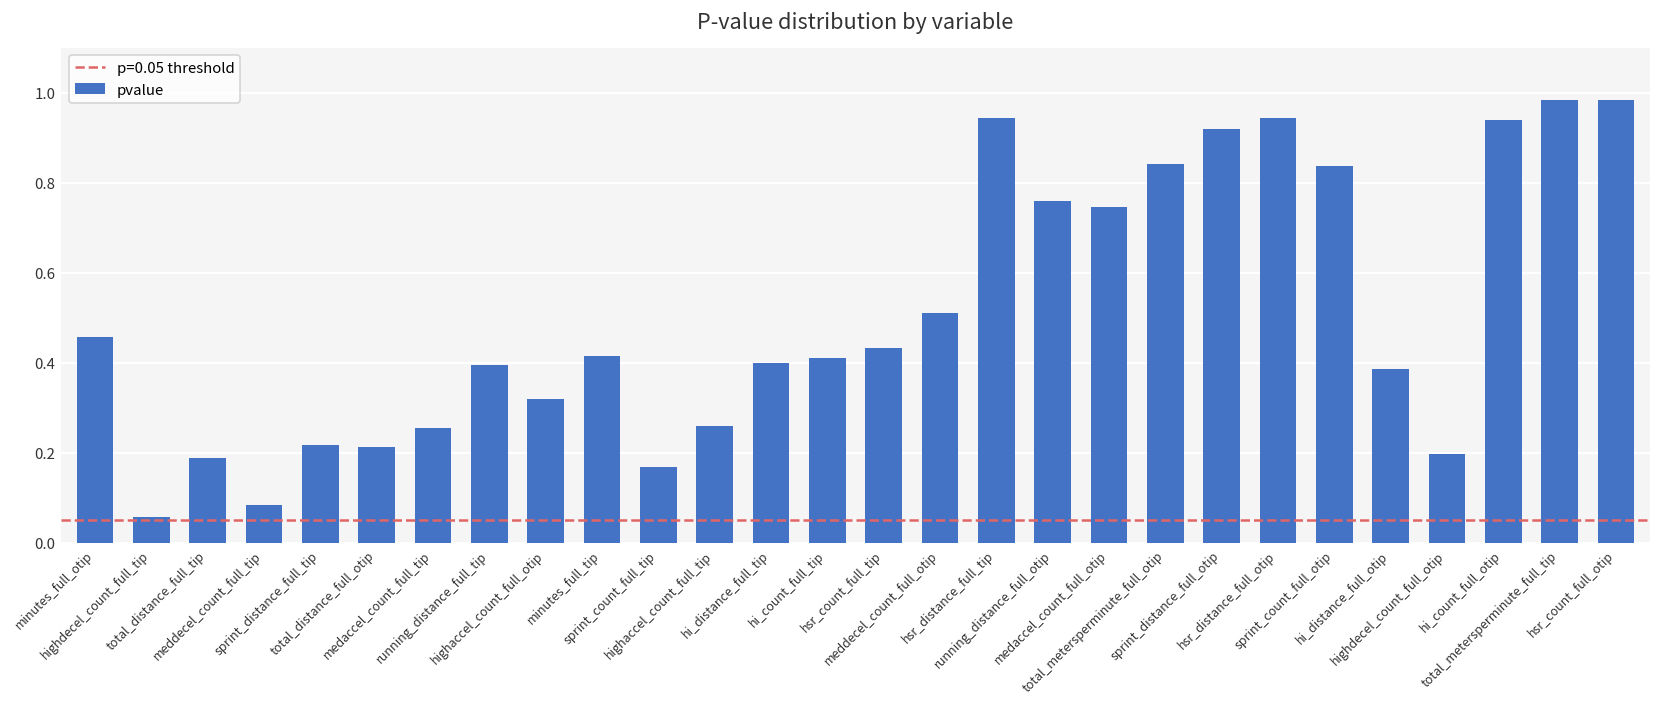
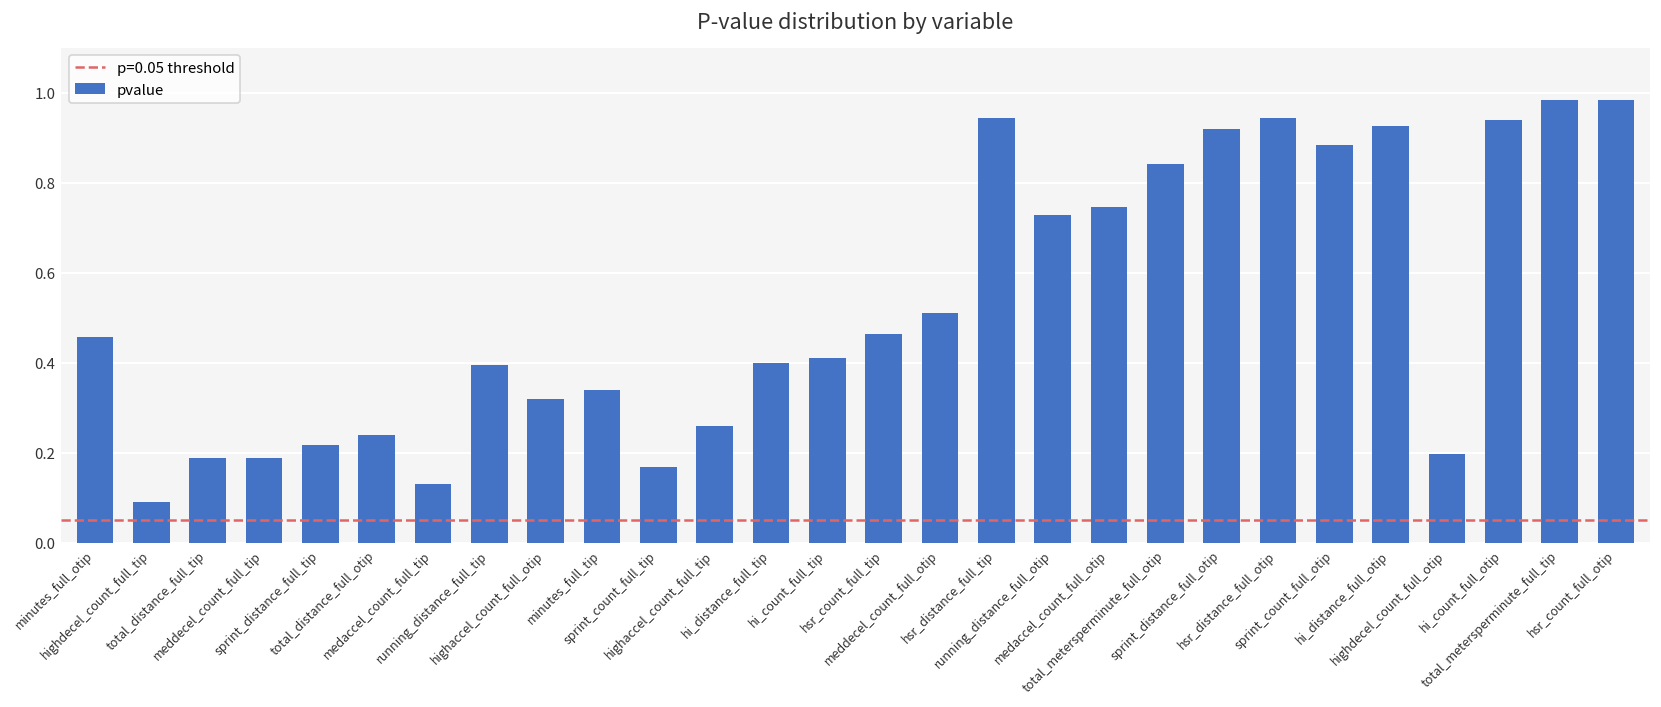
highdecel_count_full_tip: 0.06 -> 0.09
meddecel_count_full_tip: 0.08 -> 0.19
total_distance_full_otip: 0.21 -> 0.24
medaccel_count_full_tip: 0.26 -> 0.13
minutes_full_tip: 0.41 -> 0.34
hsr_count_full_tip: 0.43 -> 0.46
running_distance_full_otip: 0.76 -> 0.73
sprint_count_full_otip: 0.84 -> 0.88
hi_distance_full_otip: 0.39 -> 0.93
